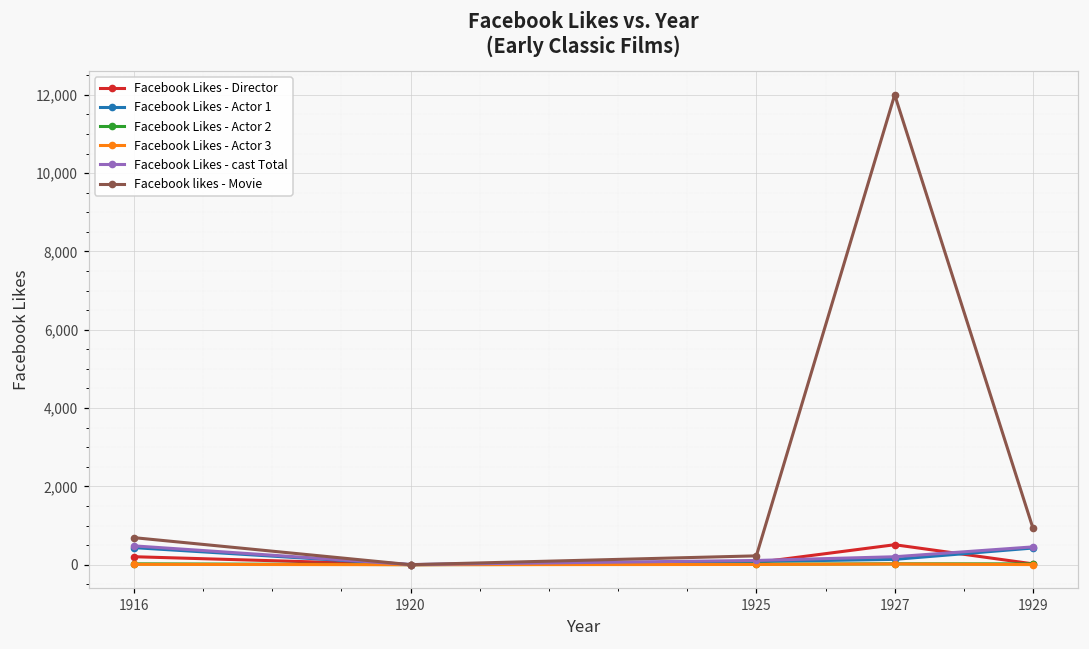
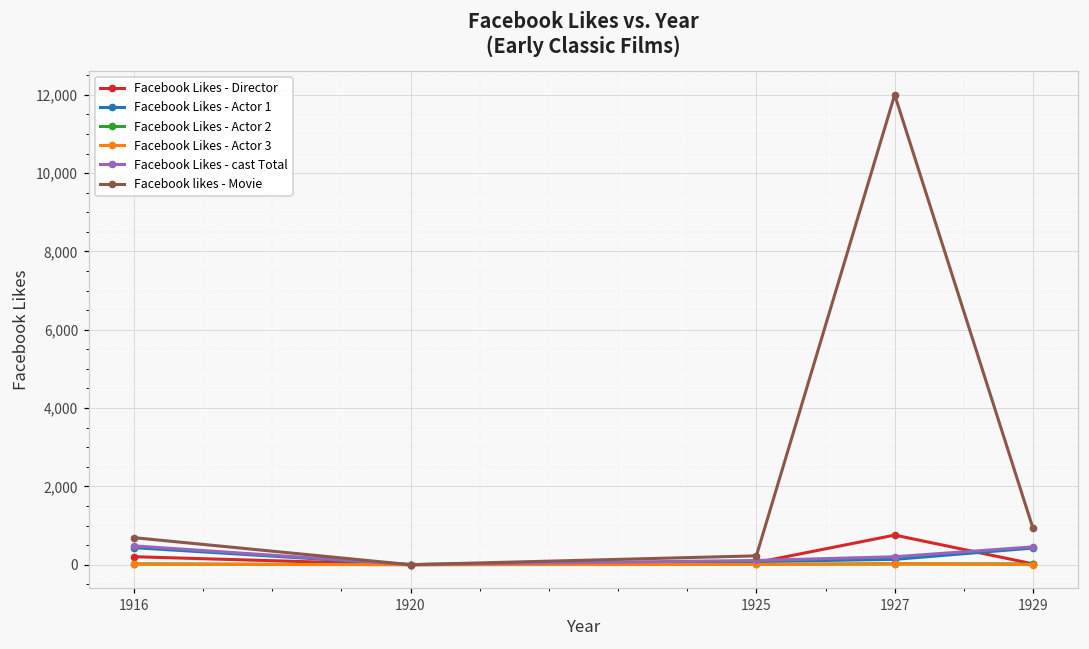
Facebook Likes - Director, 1927: 500 -> 800
